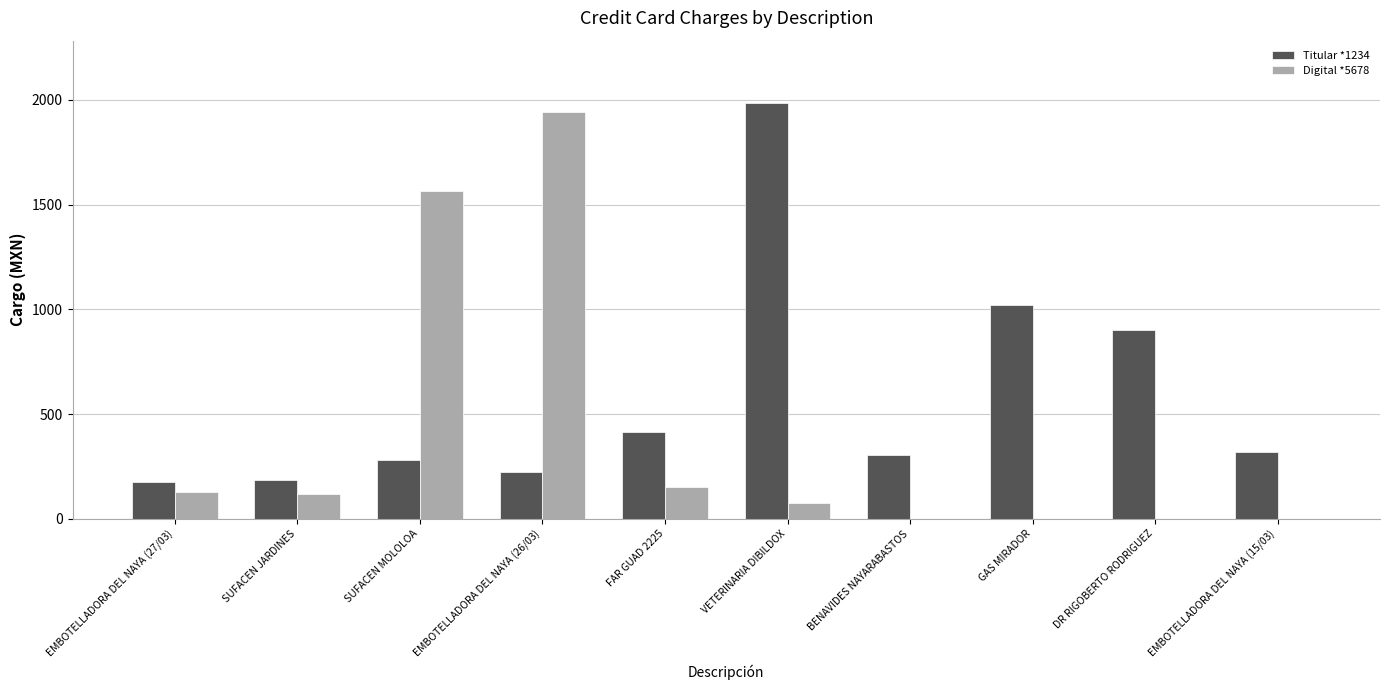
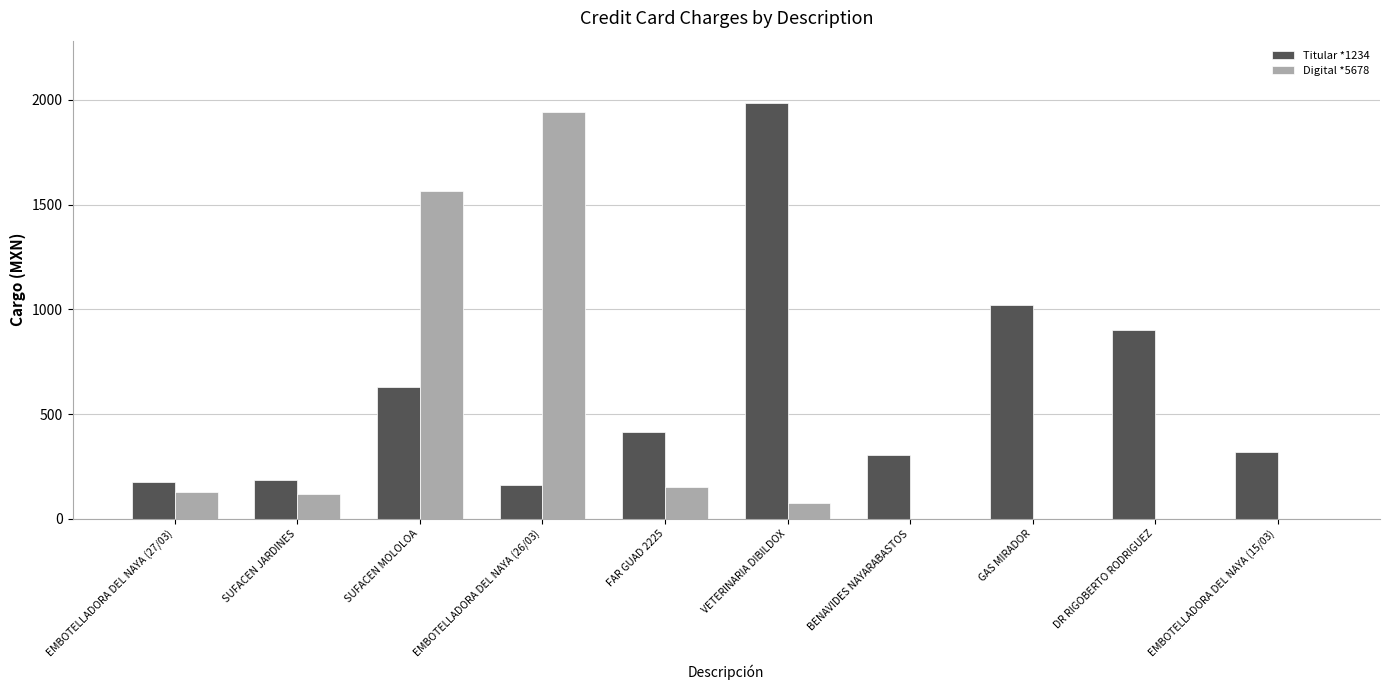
Titular *1234, SUFACEN MOLOLOA: 280 -> 630
Titular *1234, EMBOTELLADORA DEL NAYA (26/03): 220 -> 160
